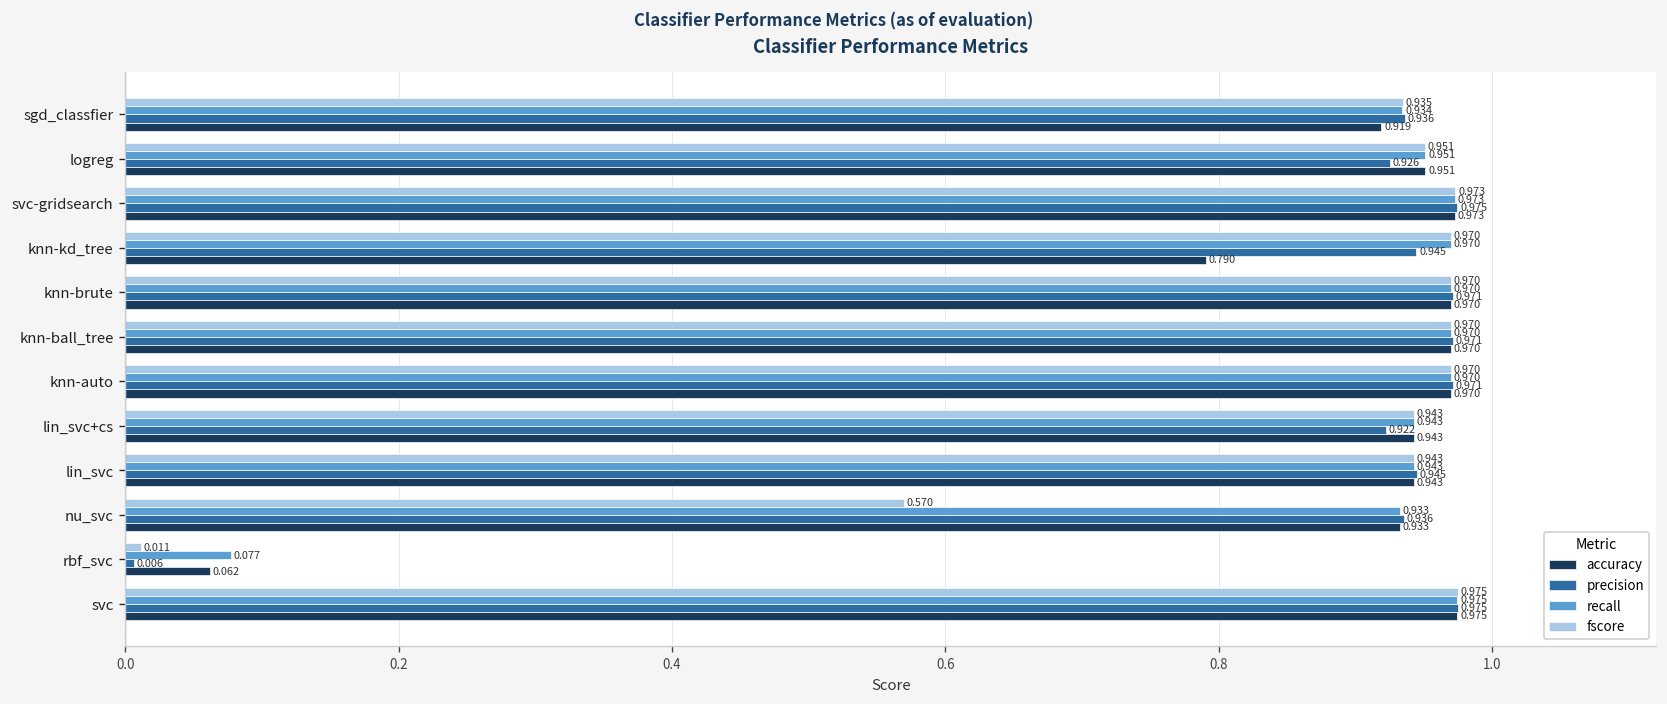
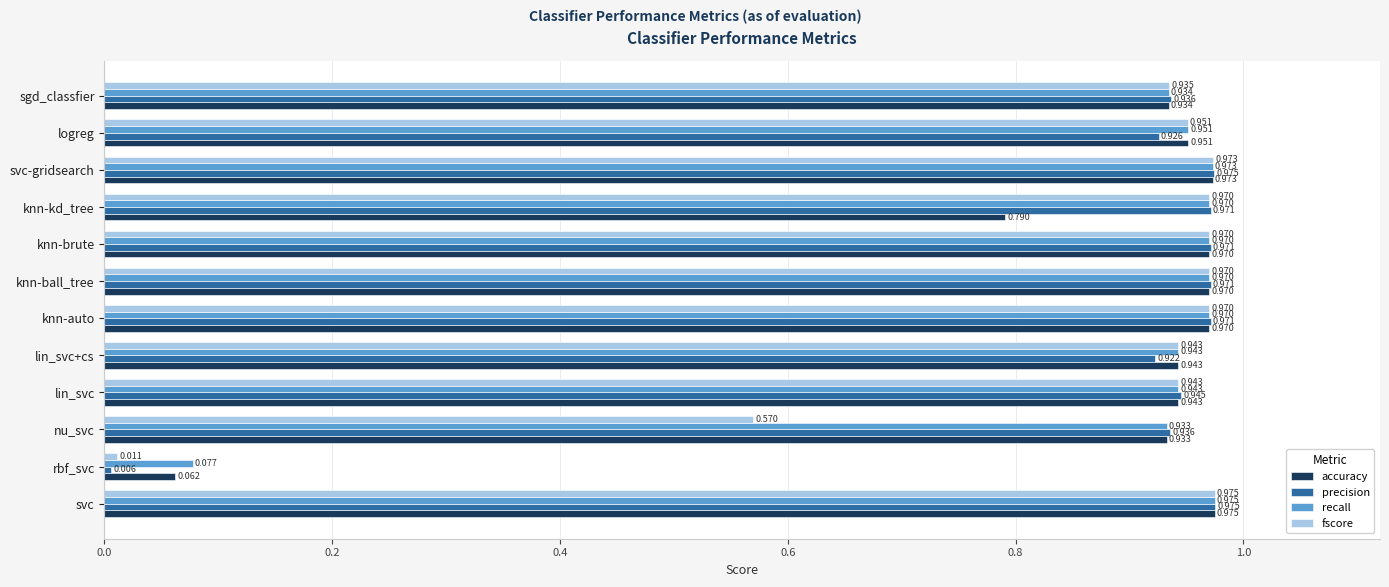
accuracy, sgd_classfier: 0.919 -> 0.934
precision, knn-kd_tree: 0.945 -> 0.971
